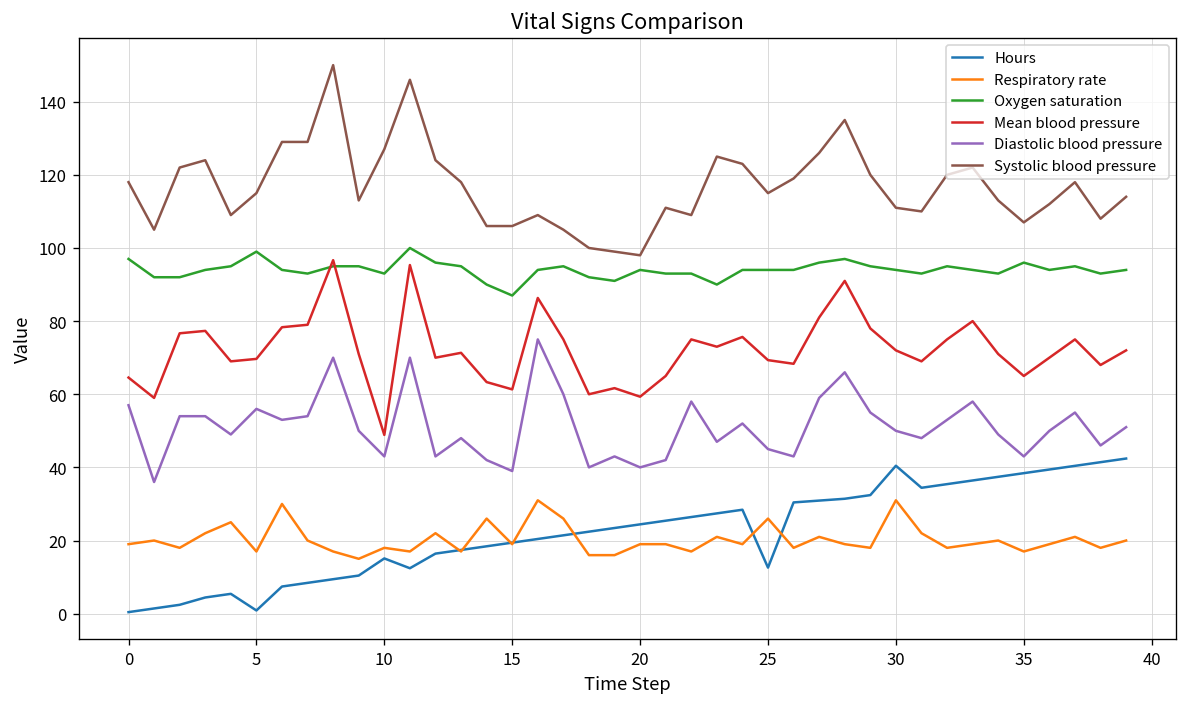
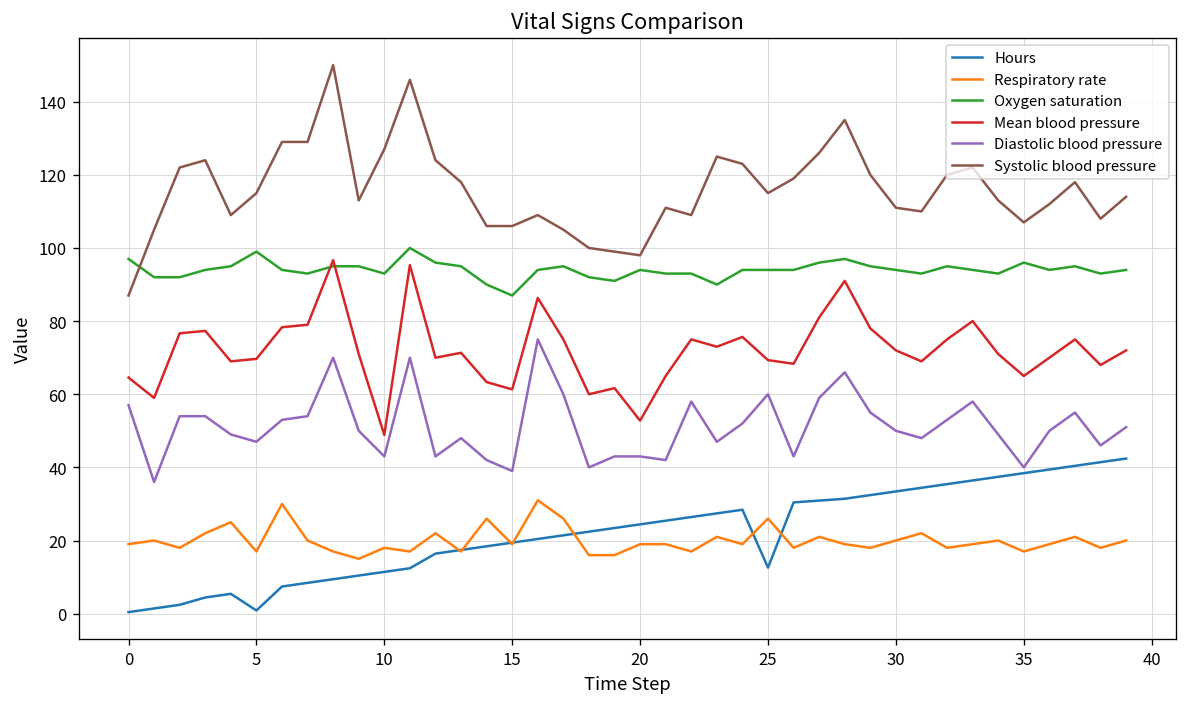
Systolic blood pressure, 0: 118 -> 87
Diastolic blood pressure, 5: 56 -> 47
Hours, 10: 15 -> 11
Mean blood pressure, 20: 59 -> 53
Diastolic blood pressure, 20: 40 -> 43
Diastolic blood pressure, 25: 45 -> 60
Hours, 30: 40 -> 33
Respiratory rate, 30: 31 -> 20
Diastolic blood pressure, 35: 43 -> 40
